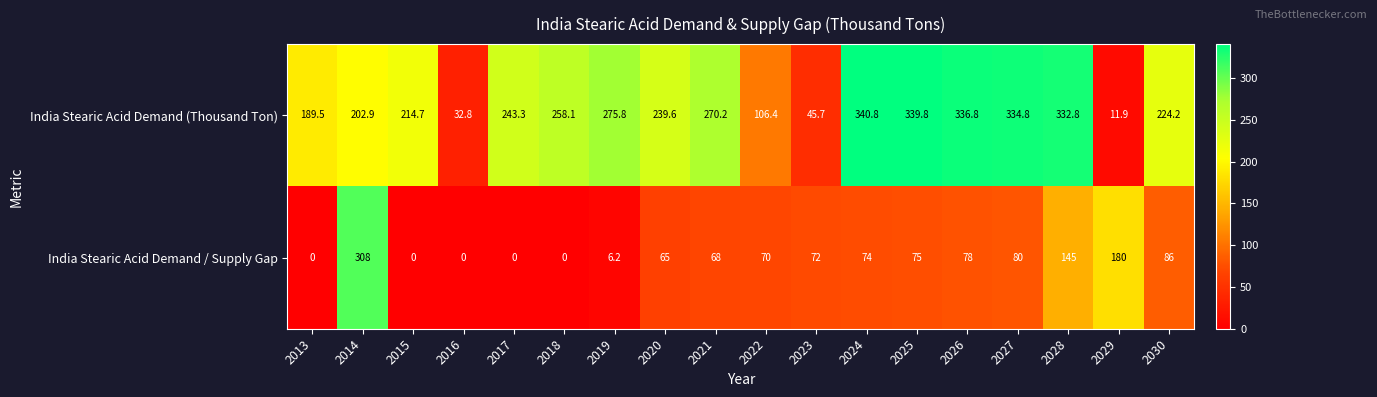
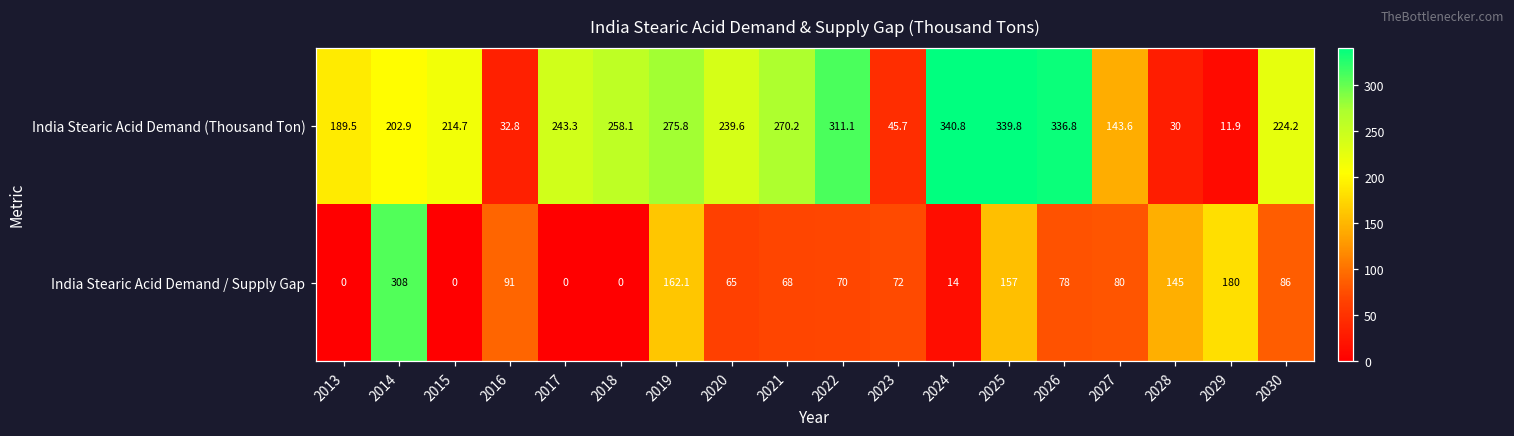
India Stearic Acid Demand (Thousand Ton), 2022: 106.4 -> 311.1
India Stearic Acid Demand (Thousand Ton), 2027: 334.8 -> 143.6
India Stearic Acid Demand (Thousand Ton), 2028: 332.8 -> 30
India Stearic Acid Demand / Supply Gap, 2016: 0 -> 91
India Stearic Acid Demand / Supply Gap, 2019: 6.2 -> 162.1
India Stearic Acid Demand / Supply Gap, 2024: 74 -> 14
India Stearic Acid Demand / Supply Gap, 2025: 75 -> 157
